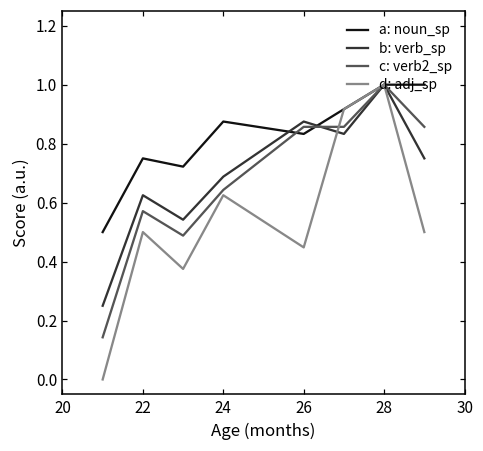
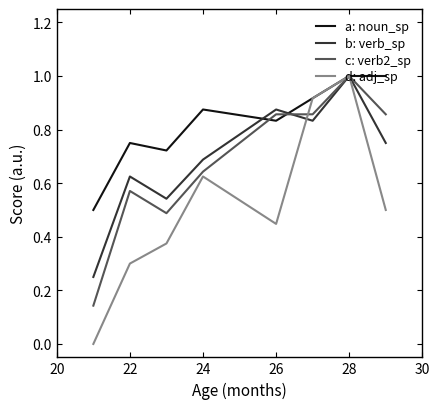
d: adj_sp, 22: 0.5 -> 0.3
